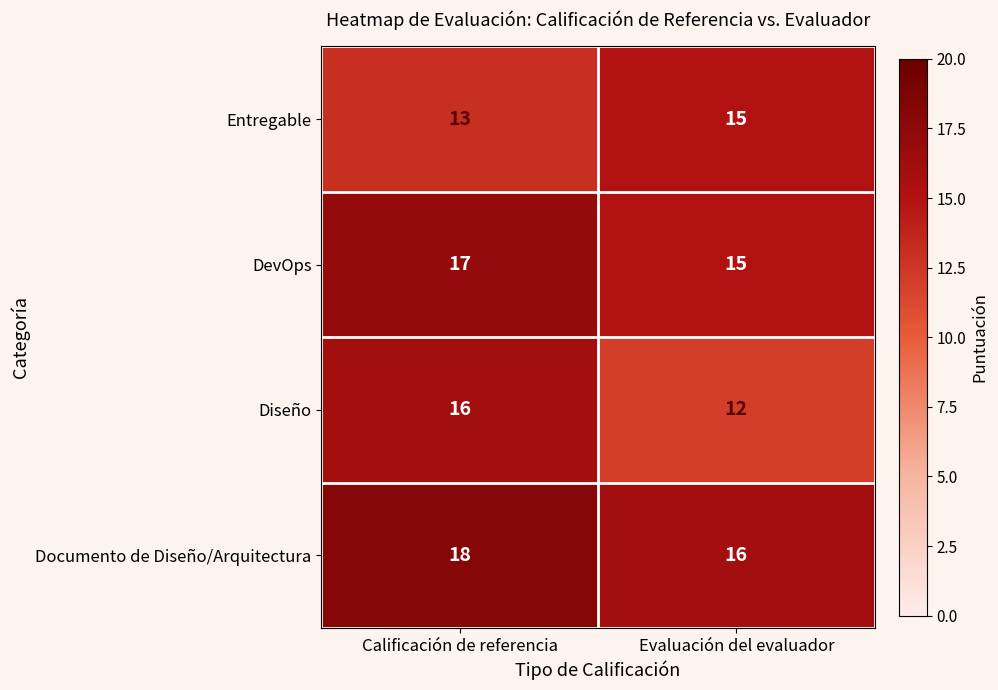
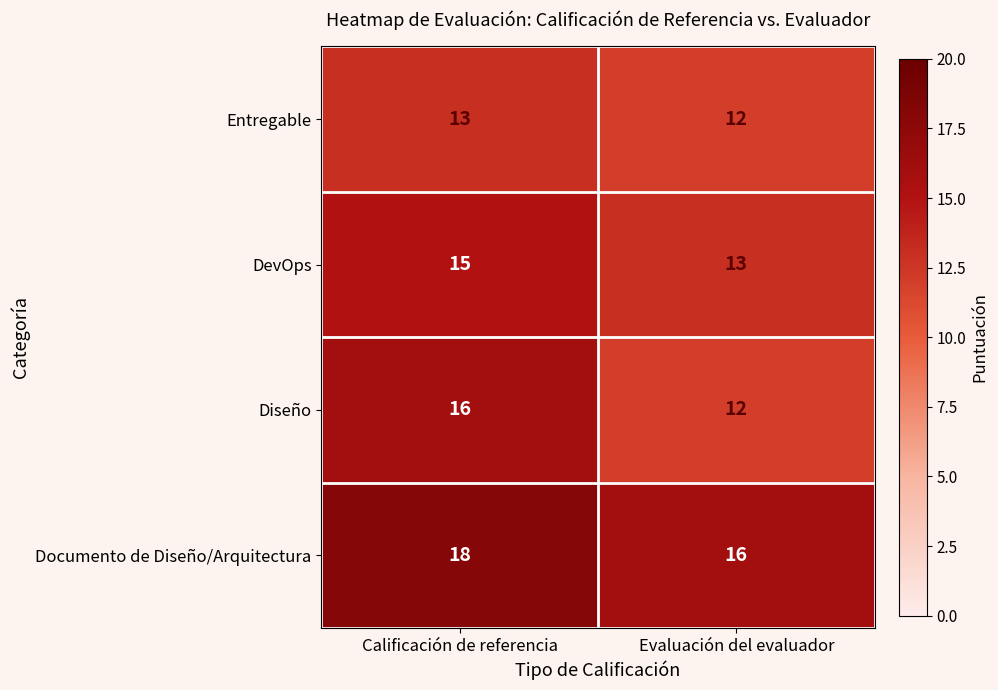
Entregable, Evaluación del evaluador: 15 -> 12
DevOps, Calificación de referencia: 17 -> 15
DevOps, Evaluación del evaluador: 15 -> 13
